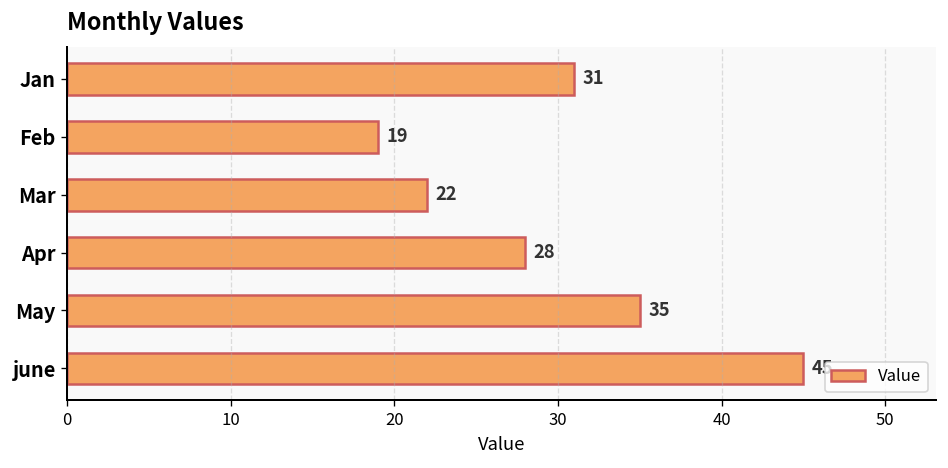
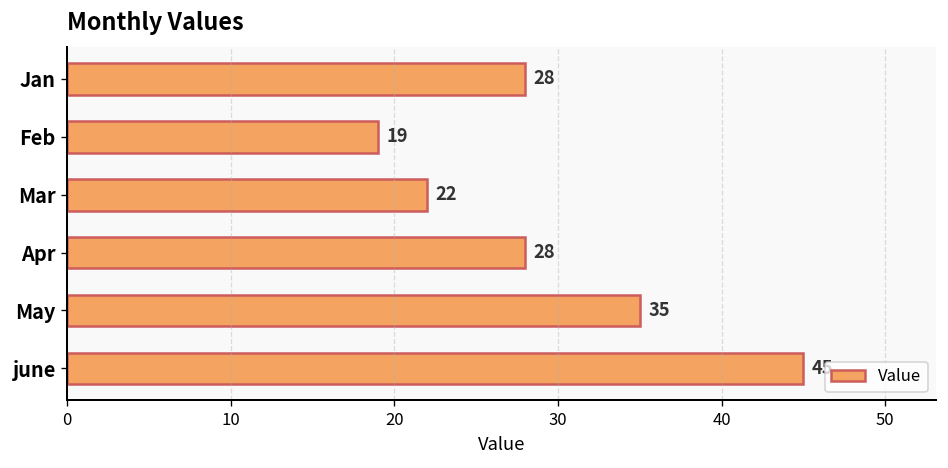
Jan: 31 -> 28
